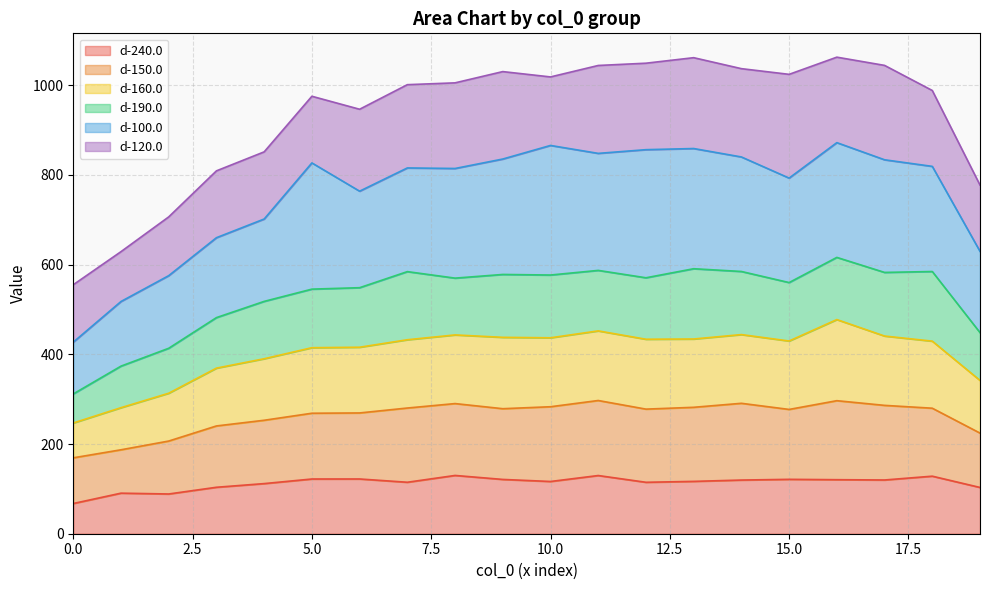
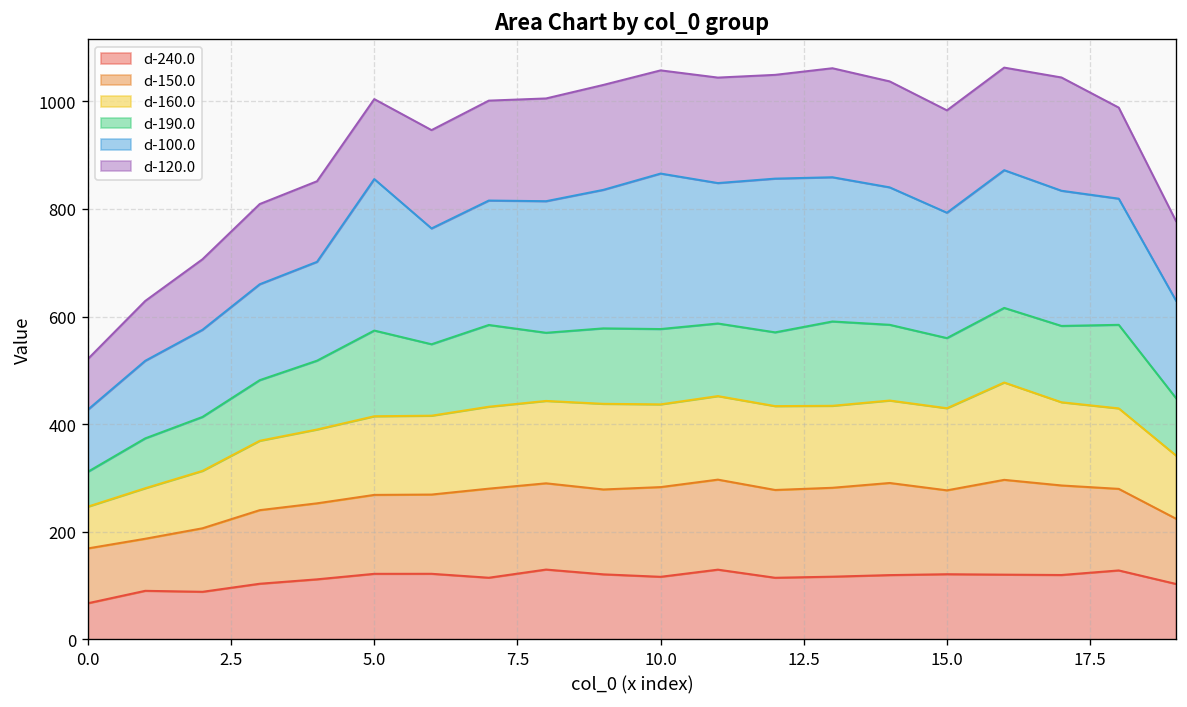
d-120.0, 0.0: 130 -> 90
d-190.0, 5.0: 130 -> 160
d-120.0, 10.0: 150 -> 190
d-120.0, 15.0: 230 -> 190
